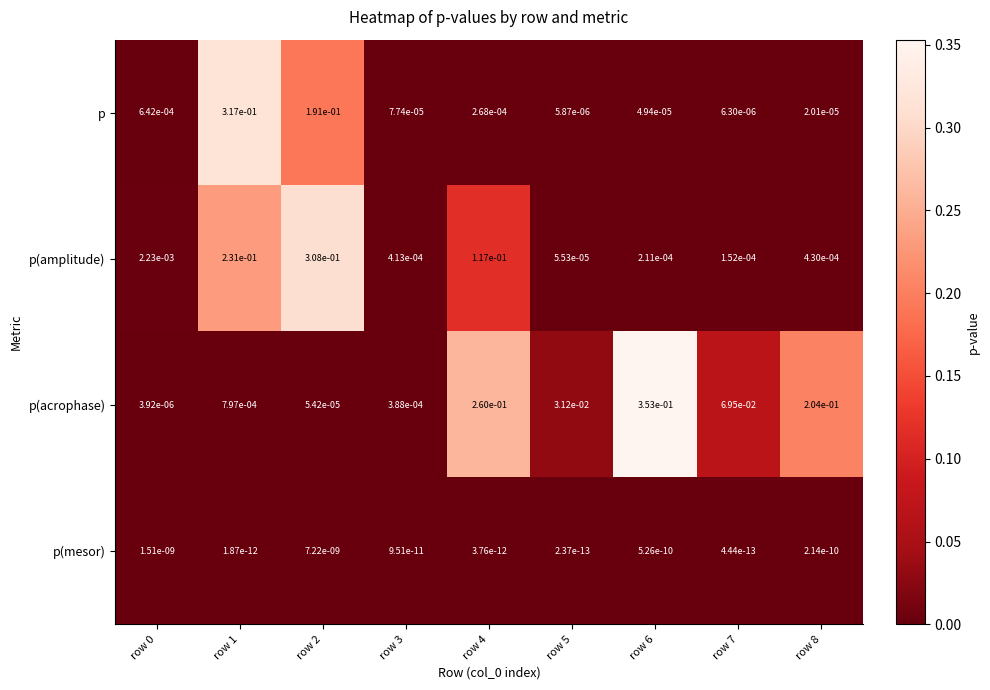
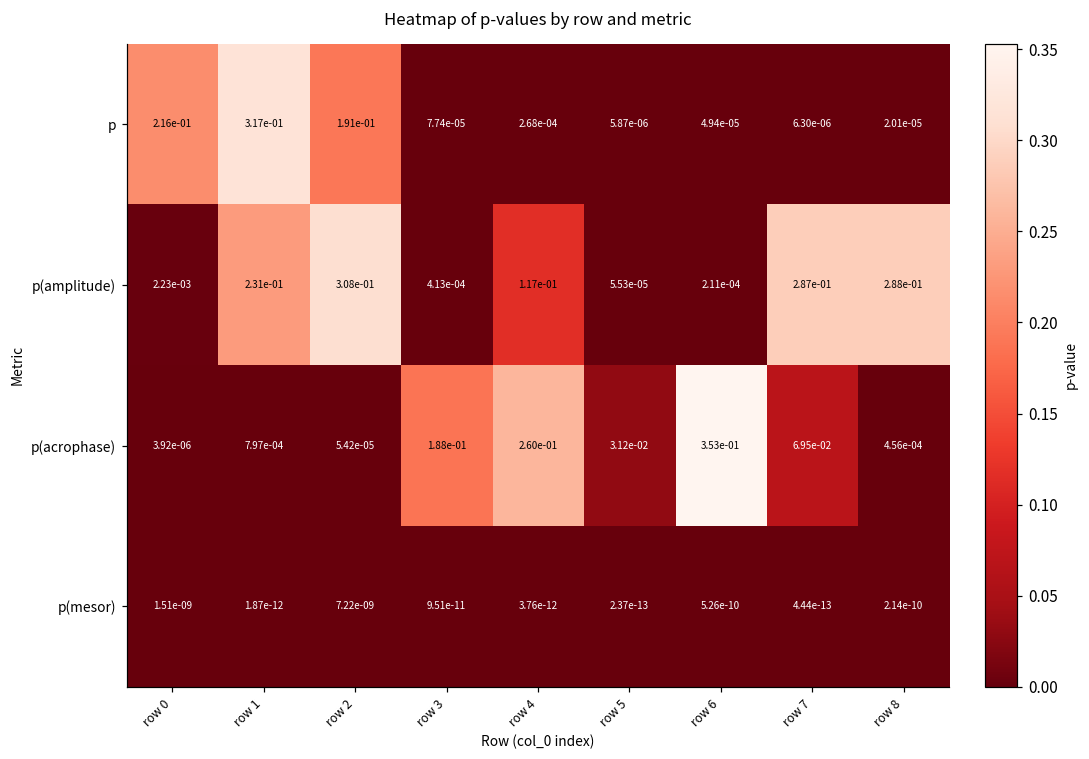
p, row 0: 6.42e-04 -> 2.16e-01
p(amplitude), row 7: 1.52e-04 -> 2.87e-01
p(amplitude), row 8: 4.30e-04 -> 2.88e-01
p(acrophase), row 3: 3.88e-04 -> 1.88e-01
p(acrophase), row 8: 2.04e-01 -> 4.56e-04
